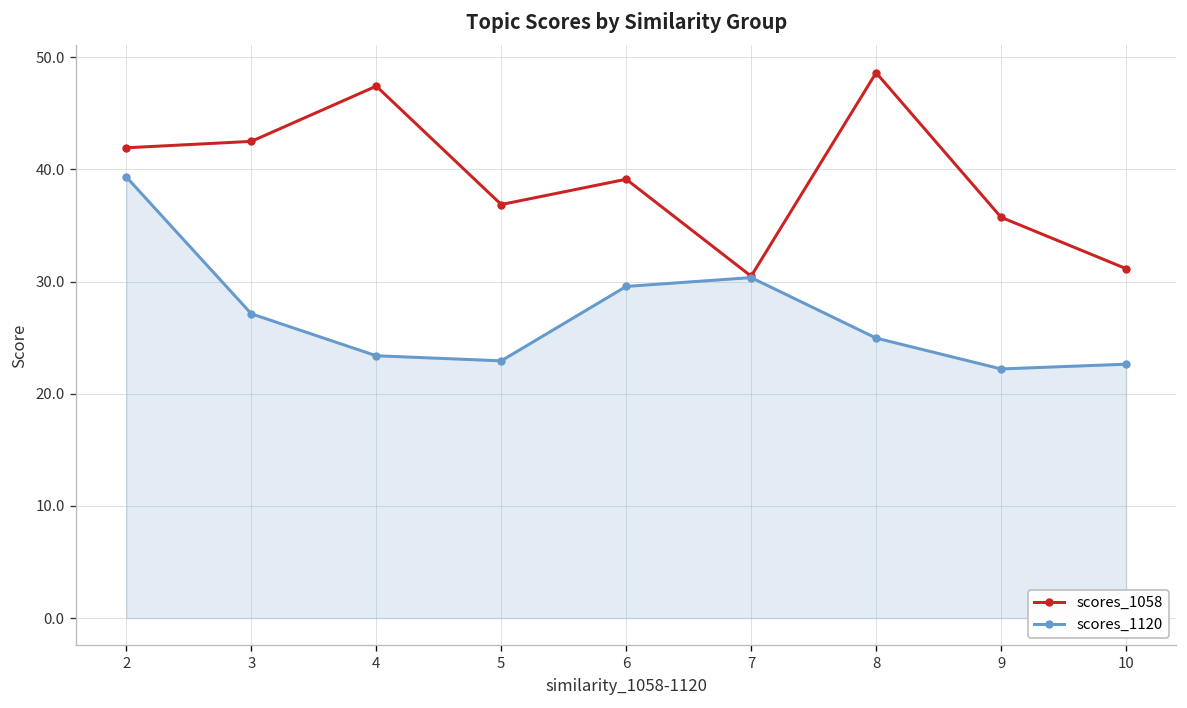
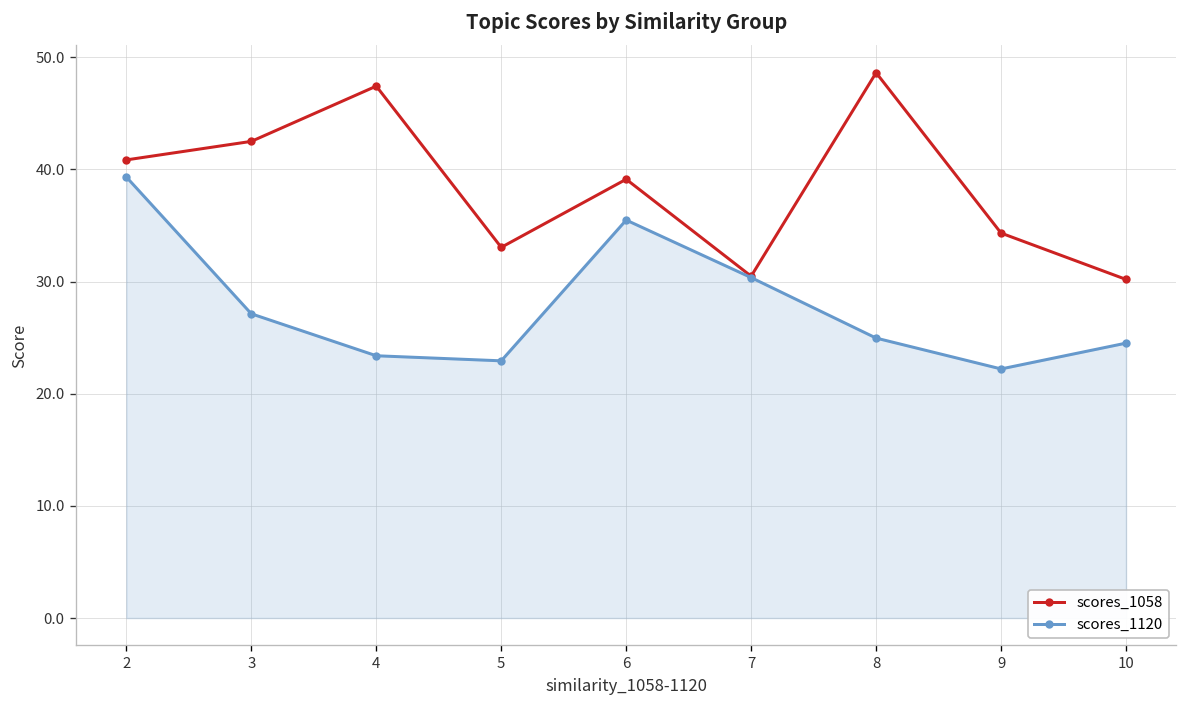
scores_1058, 2: 42 -> 41
scores_1058, 5: 37 -> 33
scores_1120, 6: 30 -> 35
scores_1058, 9: 36 -> 34
scores_1058, 10: 31 -> 30
scores_1120, 10: 23 -> 25
